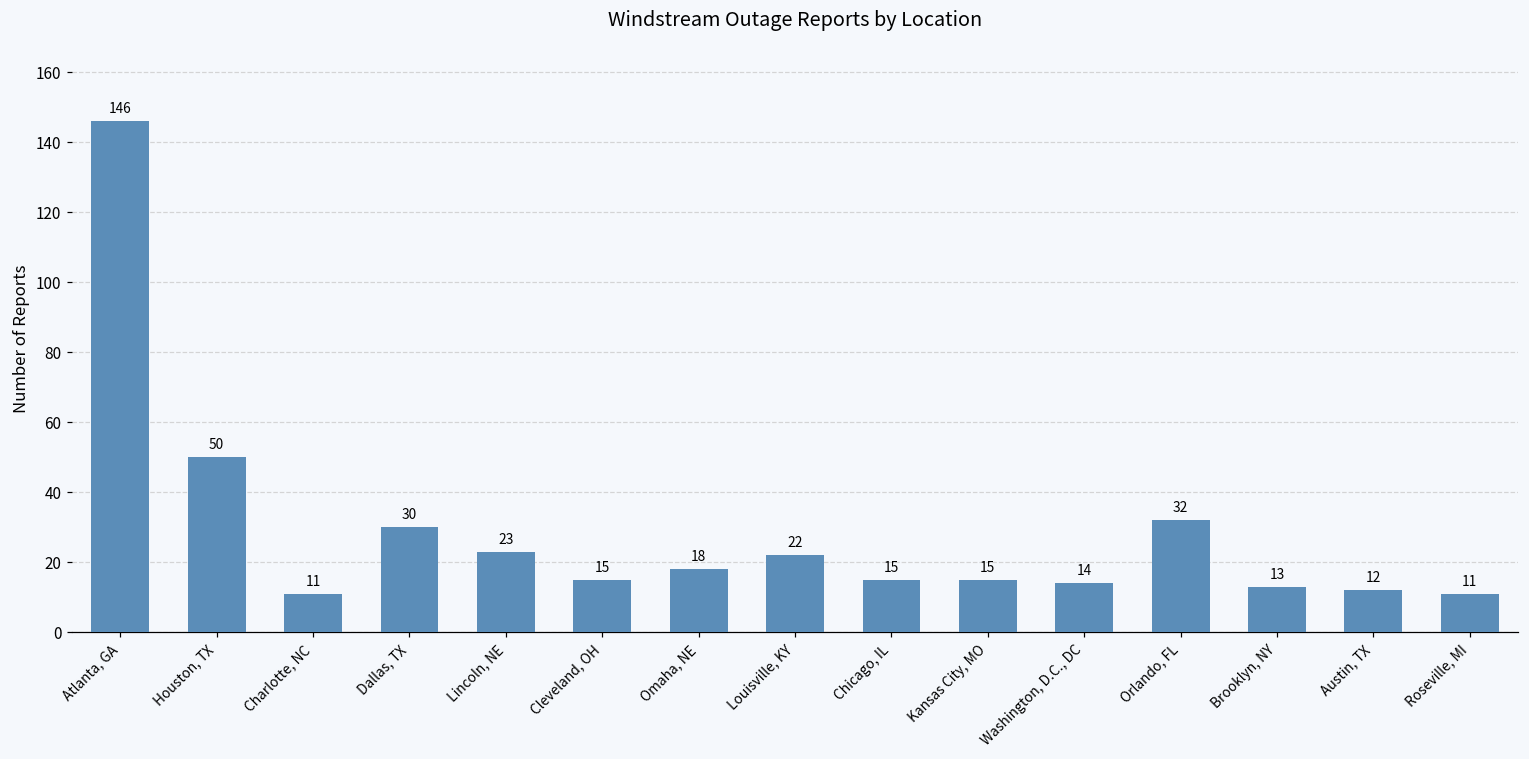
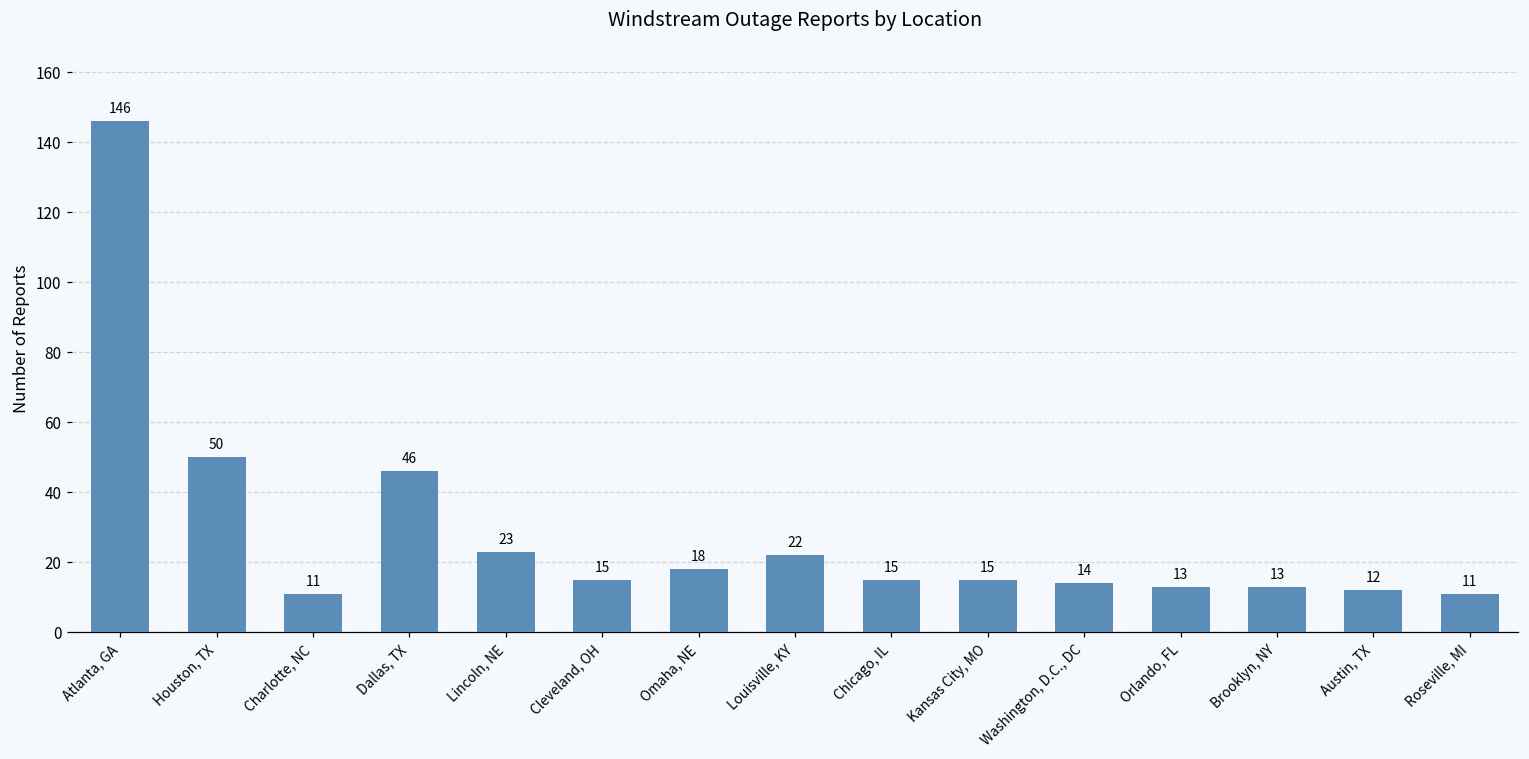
Dallas, TX: 30 -> 46
Orlando, FL: 32 -> 13
